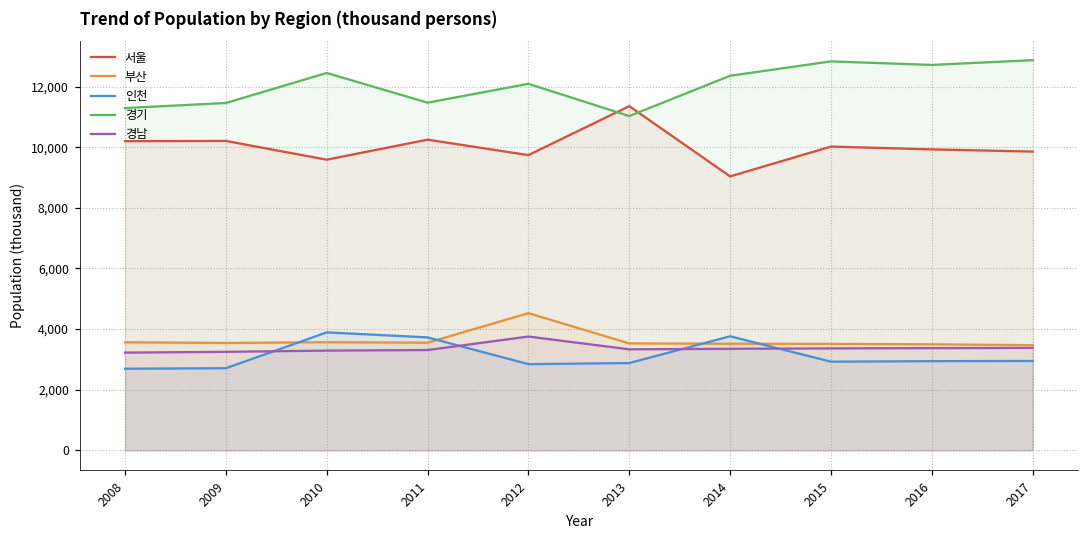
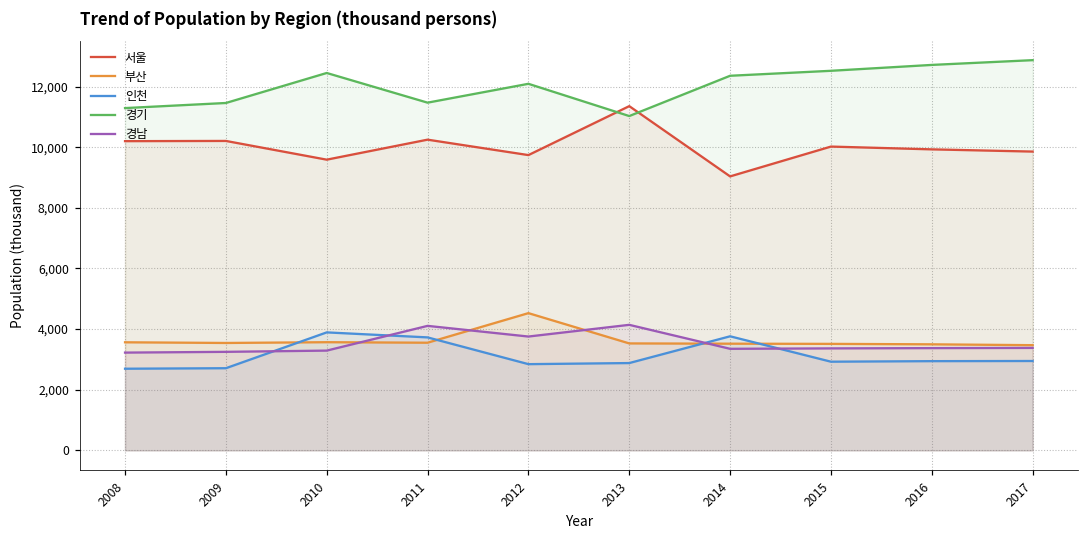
경남, 2011: 3,300 -> 4,100
경남, 2013: 3,300 -> 4,100
경기, 2015: 12,800 -> 12,500
